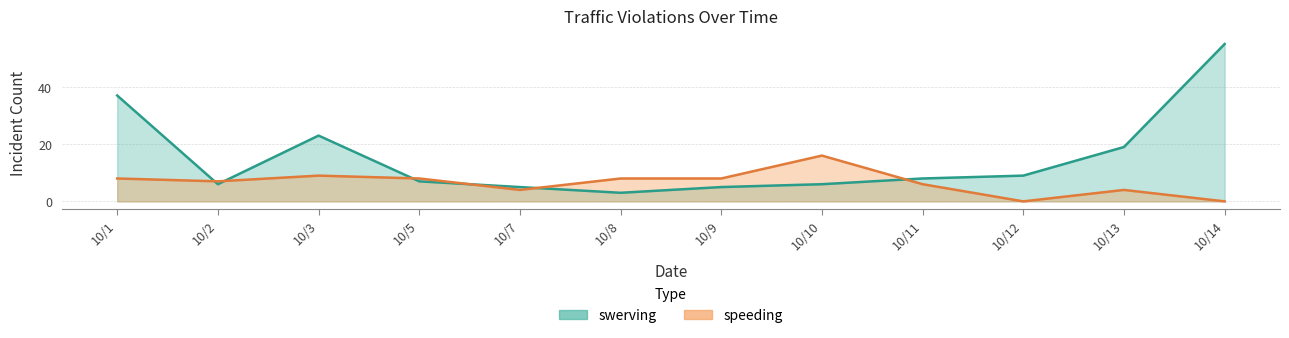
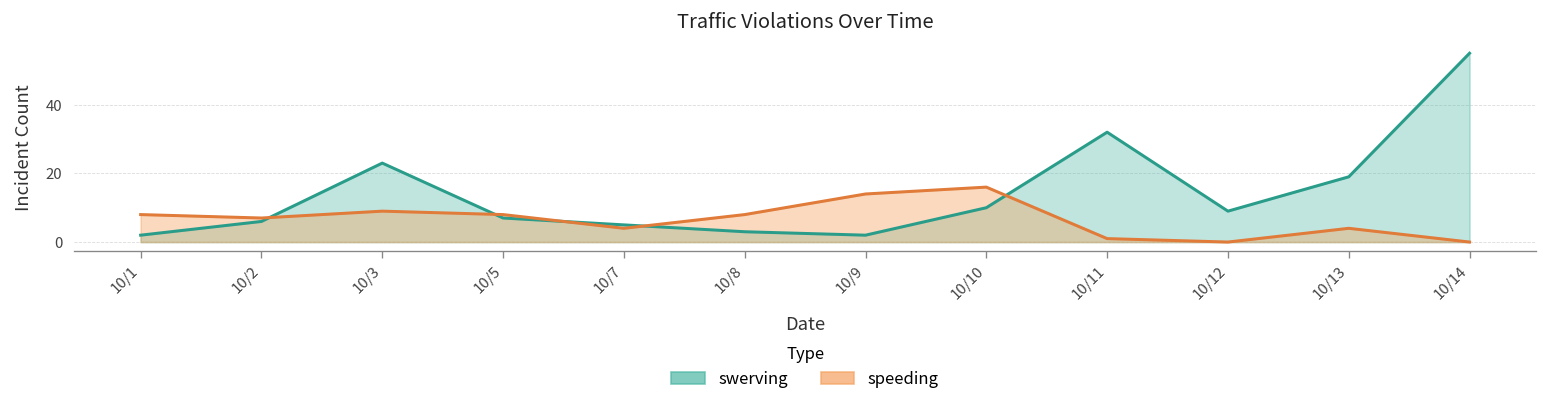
swerving, 10/1: 37 -> 2
swerving, 10/9: 5 -> 2
speeding, 10/9: 8 -> 14
swerving, 10/10: 6 -> 10
swerving, 10/11: 8 -> 32
speeding, 10/11: 6 -> 1
